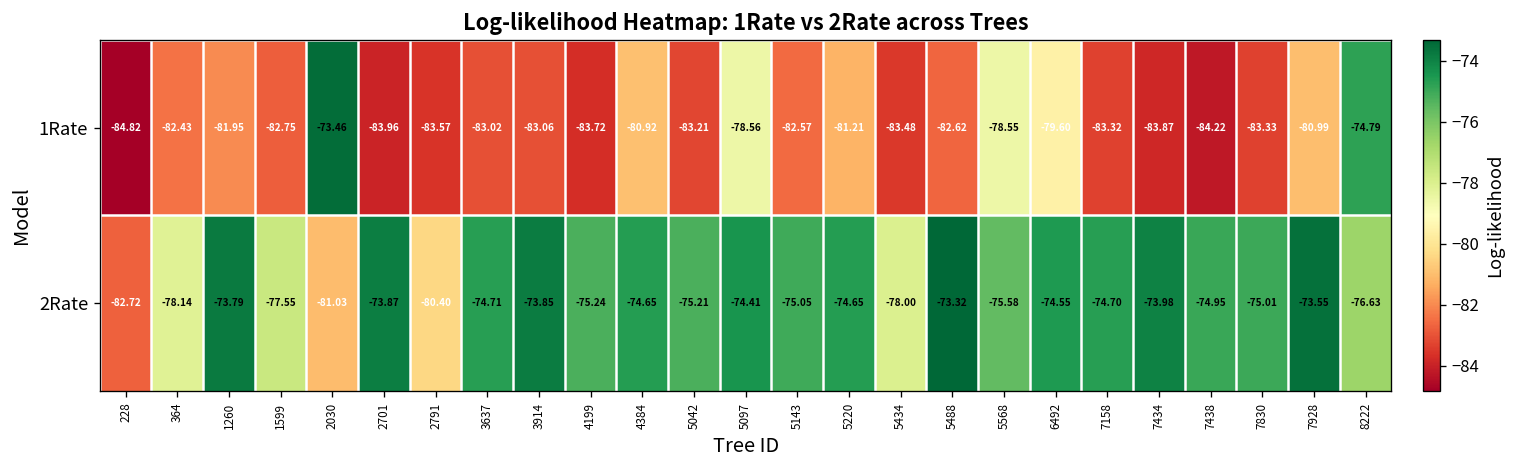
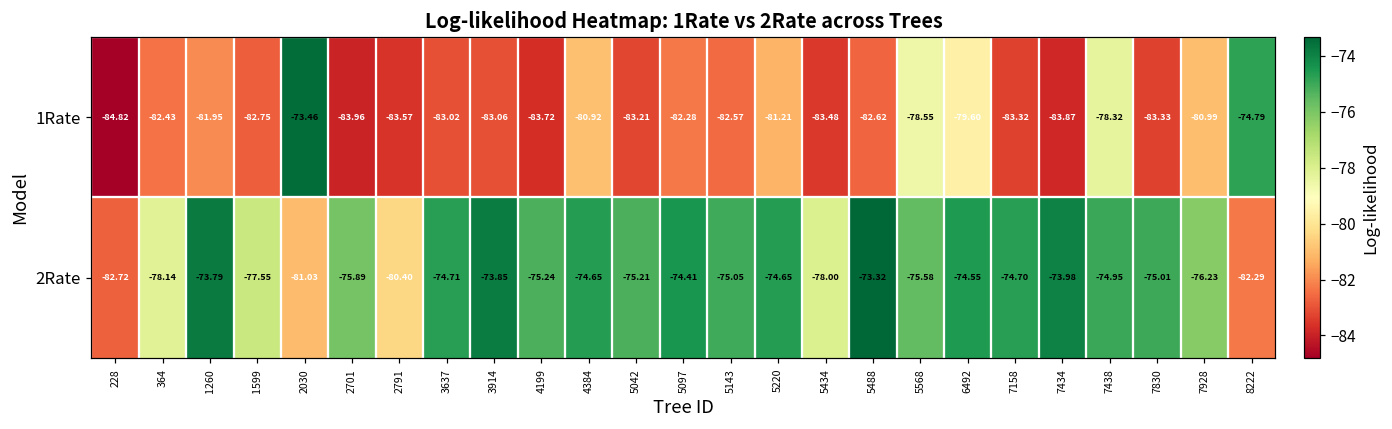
1Rate, 5097: -78.56 -> -82.28
1Rate, 7438: -84.22 -> -78.32
2Rate, 2701: -73.87 -> -75.89
2Rate, 7928: -73.55 -> -76.23
2Rate, 8222: -76.63 -> -82.29
